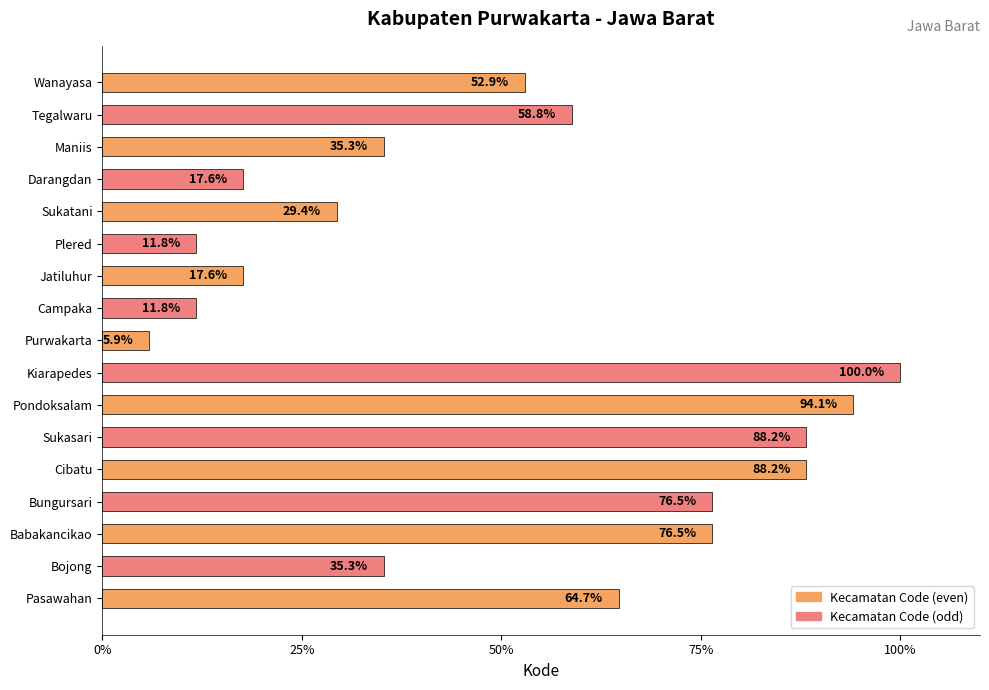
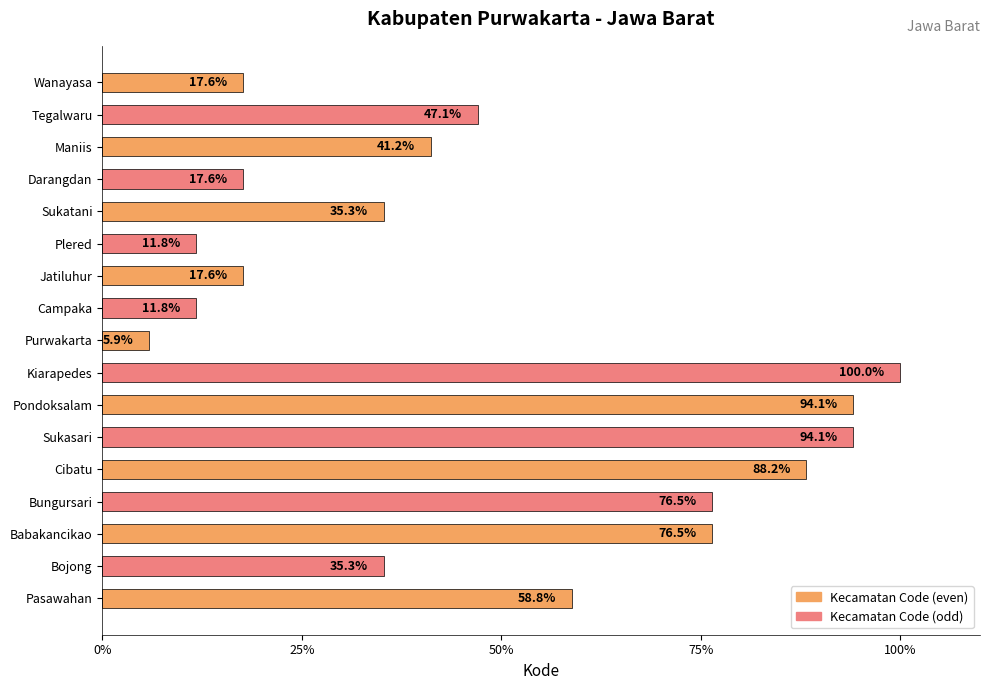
Wanayasa: 52.9% -> 17.6%
Tegalwaru: 58.8% -> 47.1%
Maniis: 35.3% -> 41.2%
Sukatani: 29.4% -> 35.3%
Sukasari: 88.2% -> 94.1%
Pasawahan: 64.7% -> 58.8%
